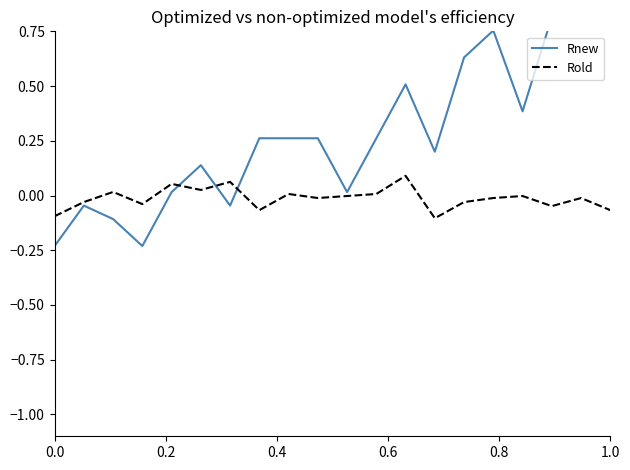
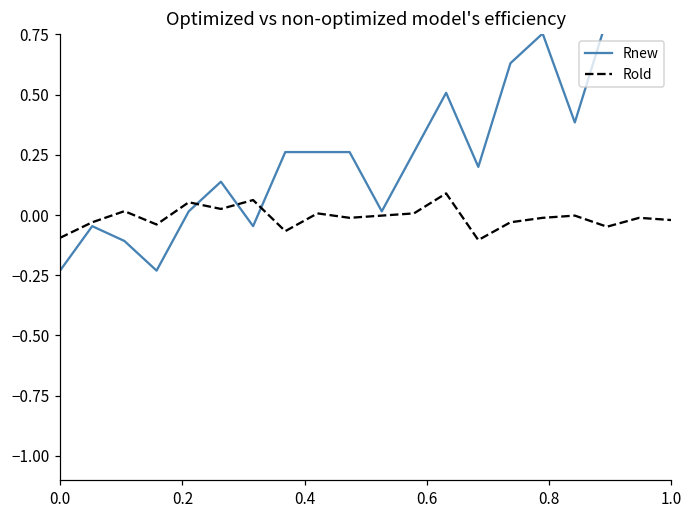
Rold, 1.0: -0.07 -> -0.02
